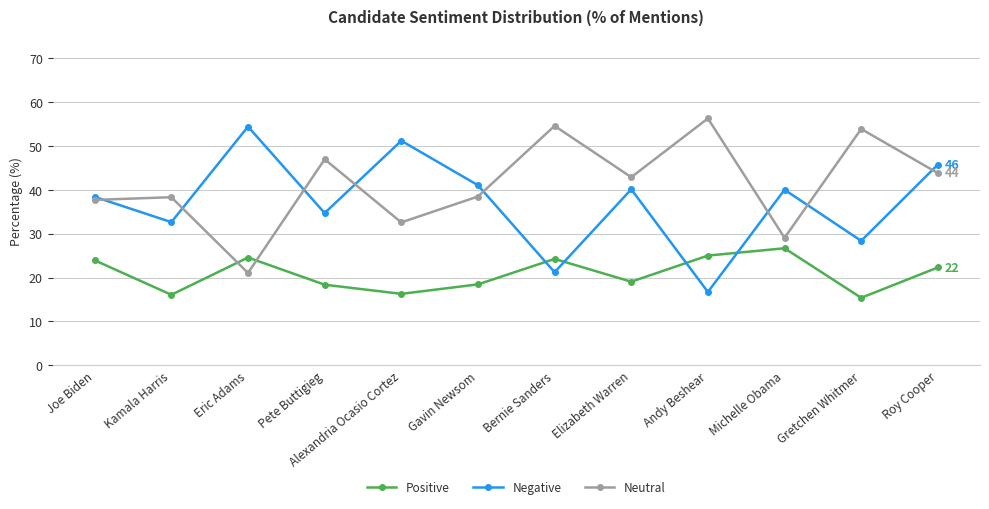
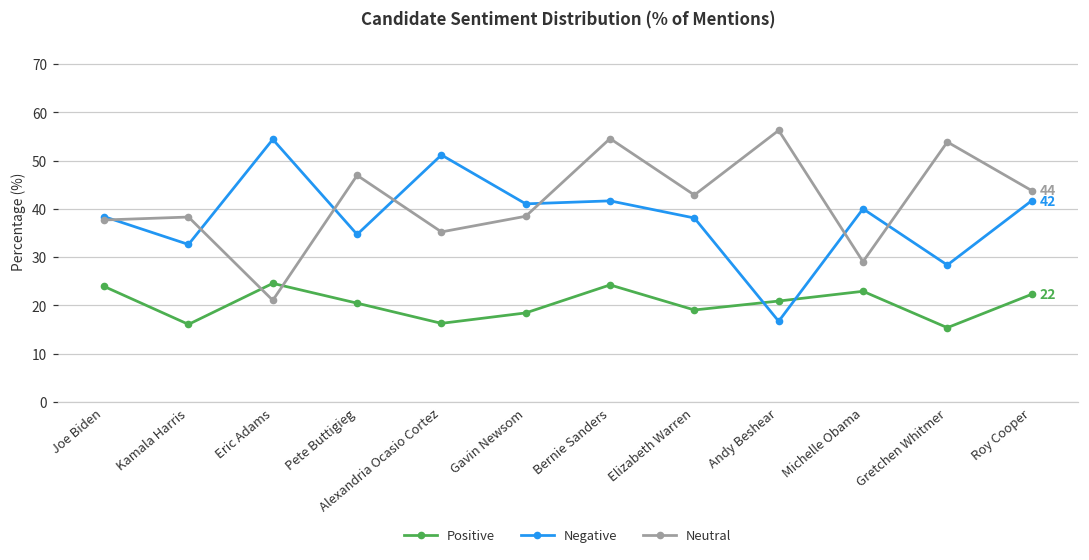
Positive, Pete Buttigieg: 18 -> 20
Neutral, Alexandria Ocasio Cortez: 33 -> 35
Negative, Bernie Sanders: 21 -> 42
Negative, Elizabeth Warren: 40 -> 38
Positive, Andy Beshear: 25 -> 21
Positive, Michelle Obama: 27 -> 23
Negative, Roy Cooper: 46 -> 42
